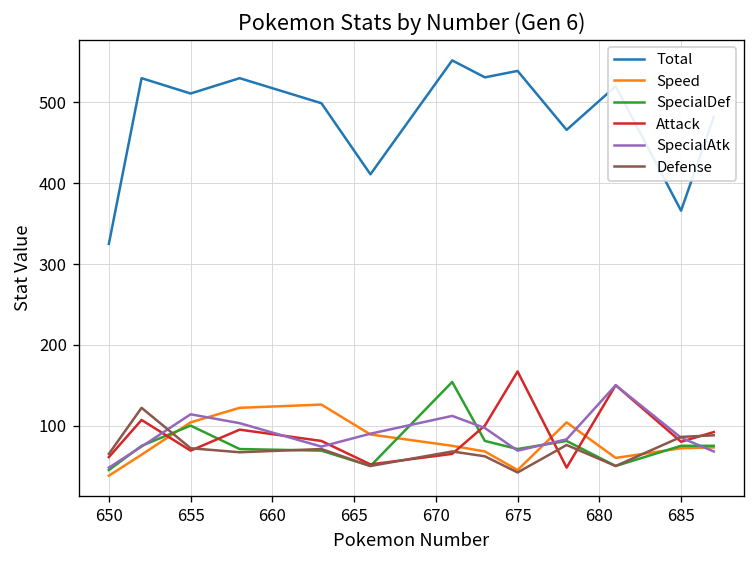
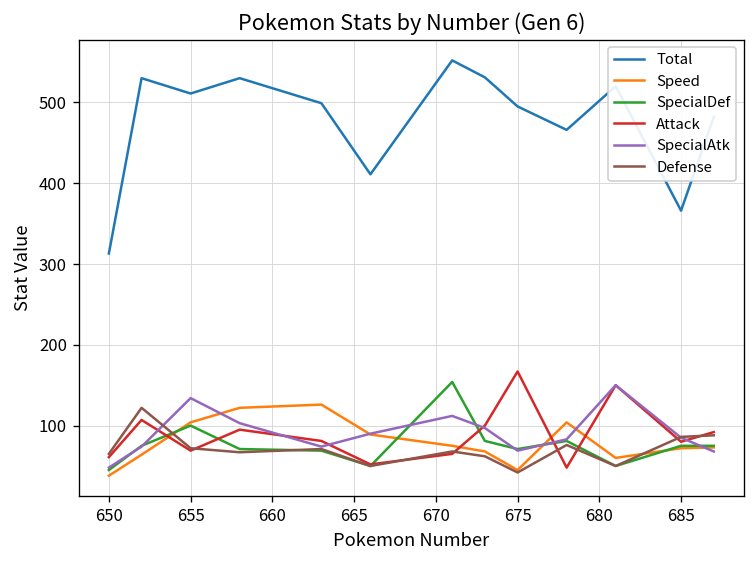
Total, 650: 330 -> 310
SpecialAtk, 655: 110 -> 130
Total, 675: 540 -> 500
